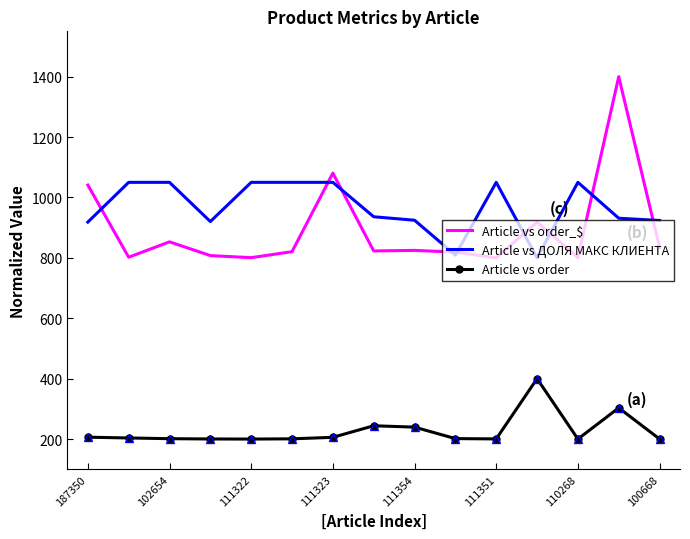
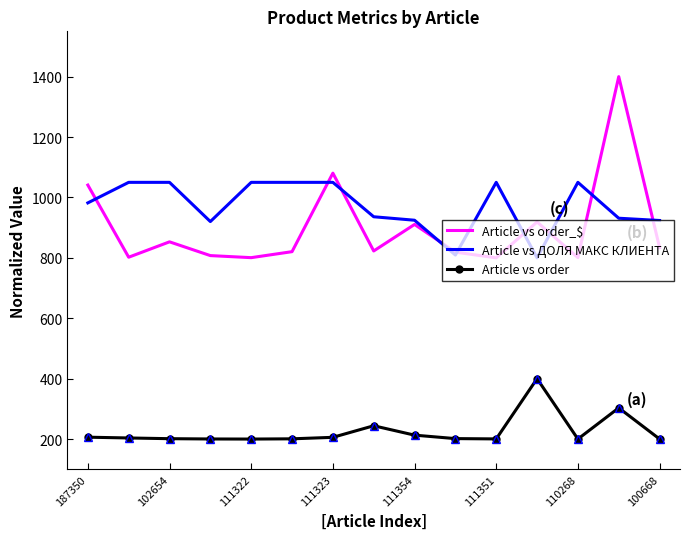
Article vs ДОЛЯ МАКС КЛИЕНТА, 187350: 920 -> 980
Article vs order_$, 111354: 820 -> 910
Article vs order, 111354: 240 -> 210
